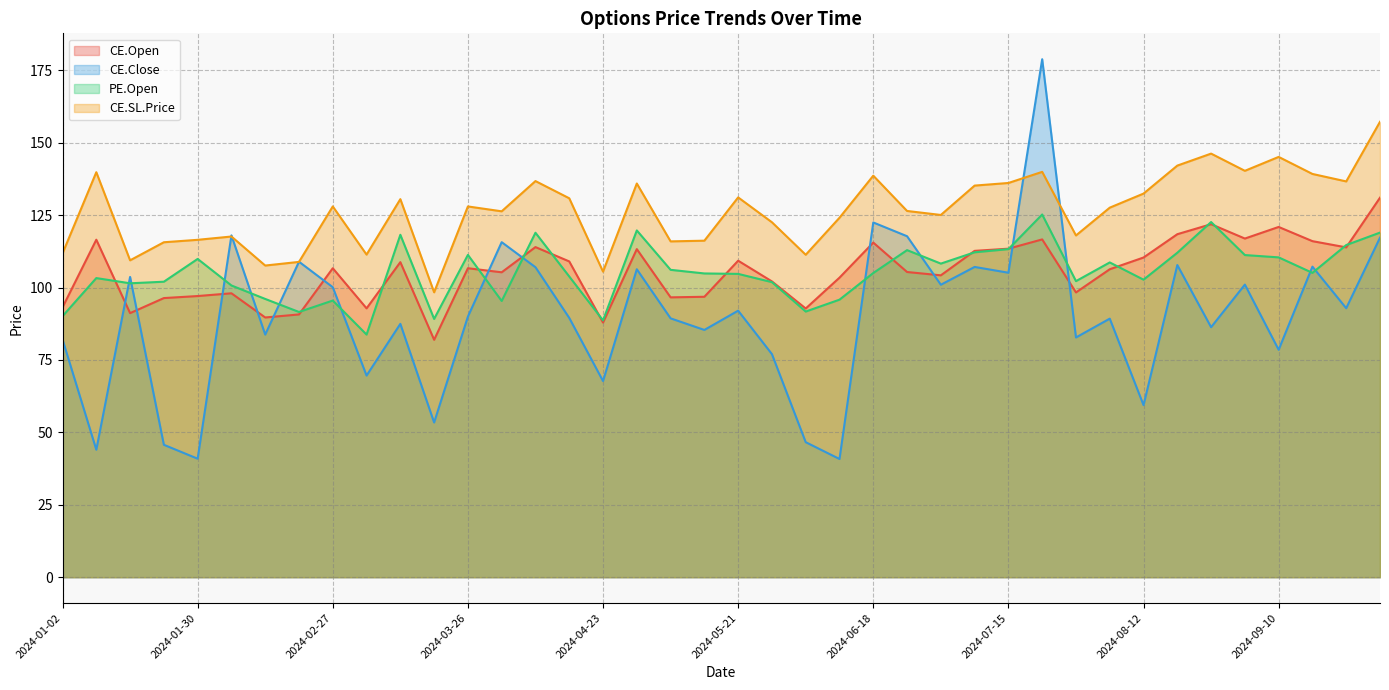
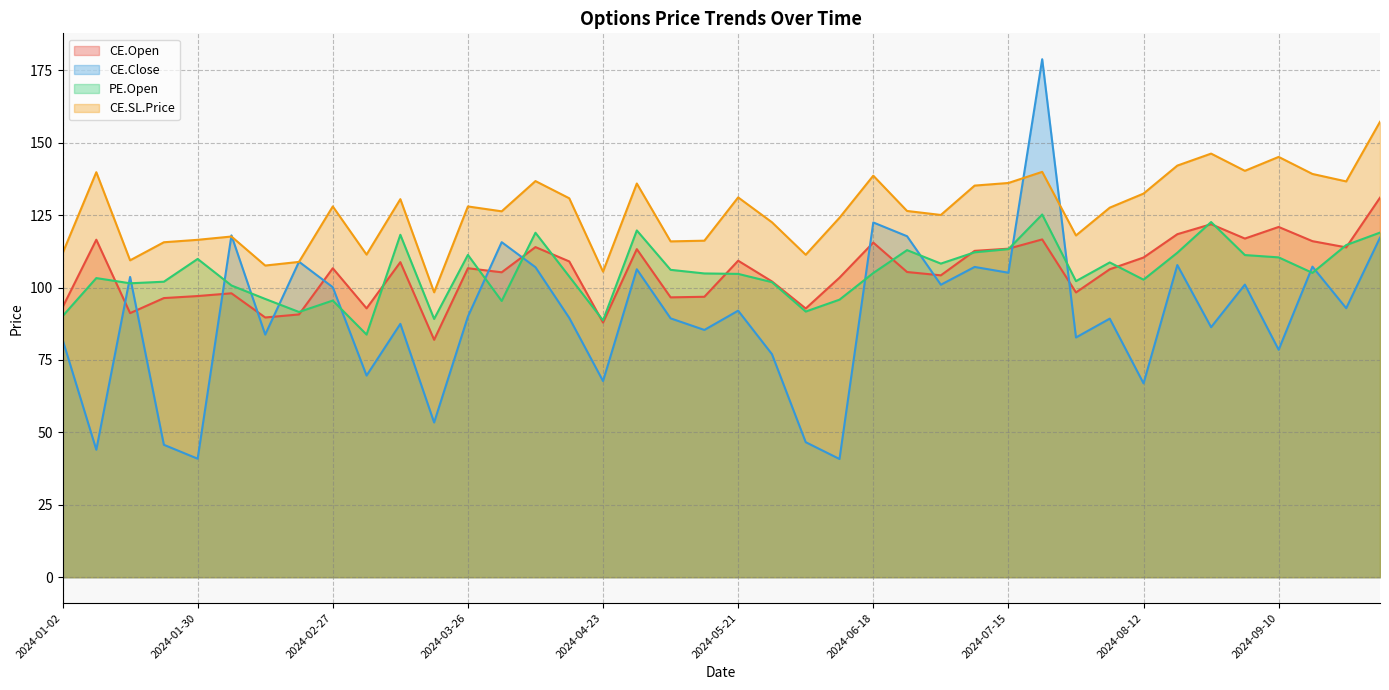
CE.Close, 2024-08-12: 59 -> 67
